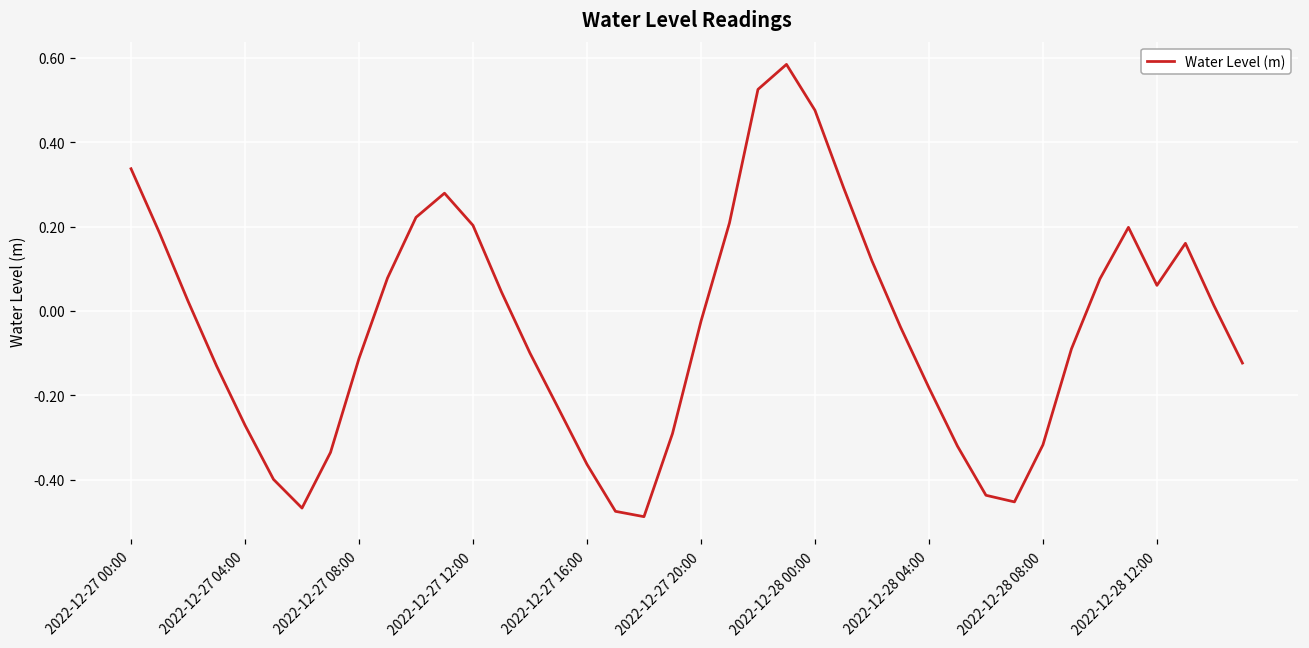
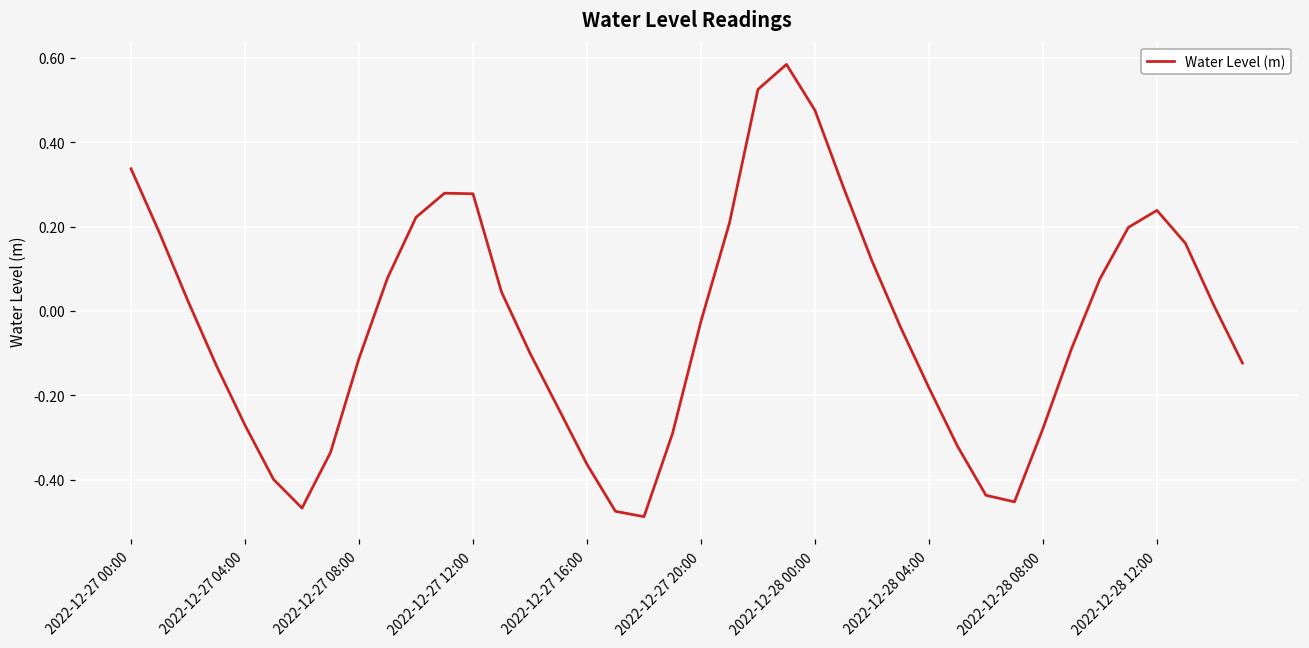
2022-12-27 12:00: 0.20 -> 0.28
2022-12-28 08:00: -0.32 -> -0.28
2022-12-28 12:00: 0.06 -> 0.24
